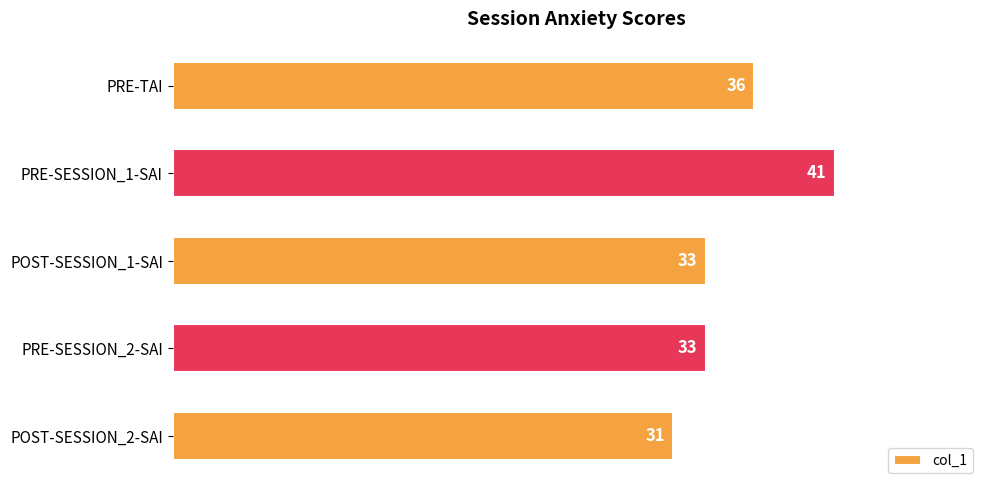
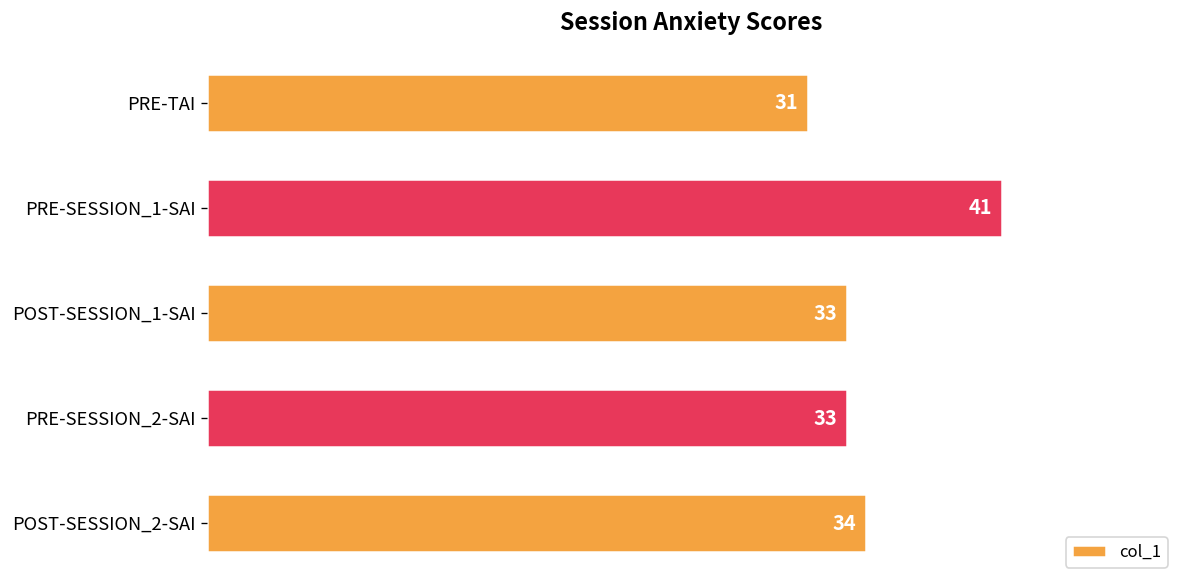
PRE-TAI: 36 -> 31
POST-SESSION_2-SAI: 31 -> 34
